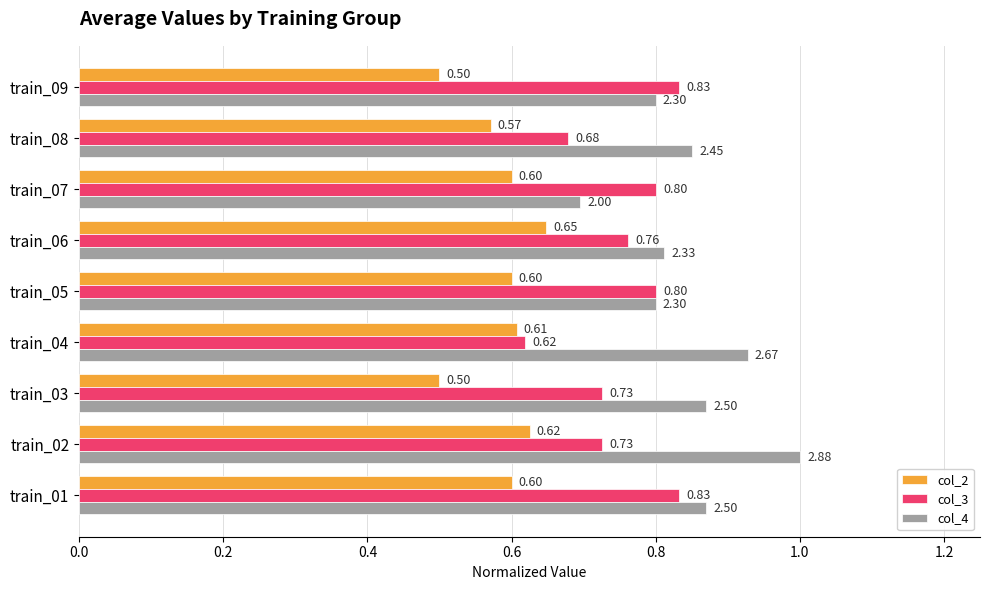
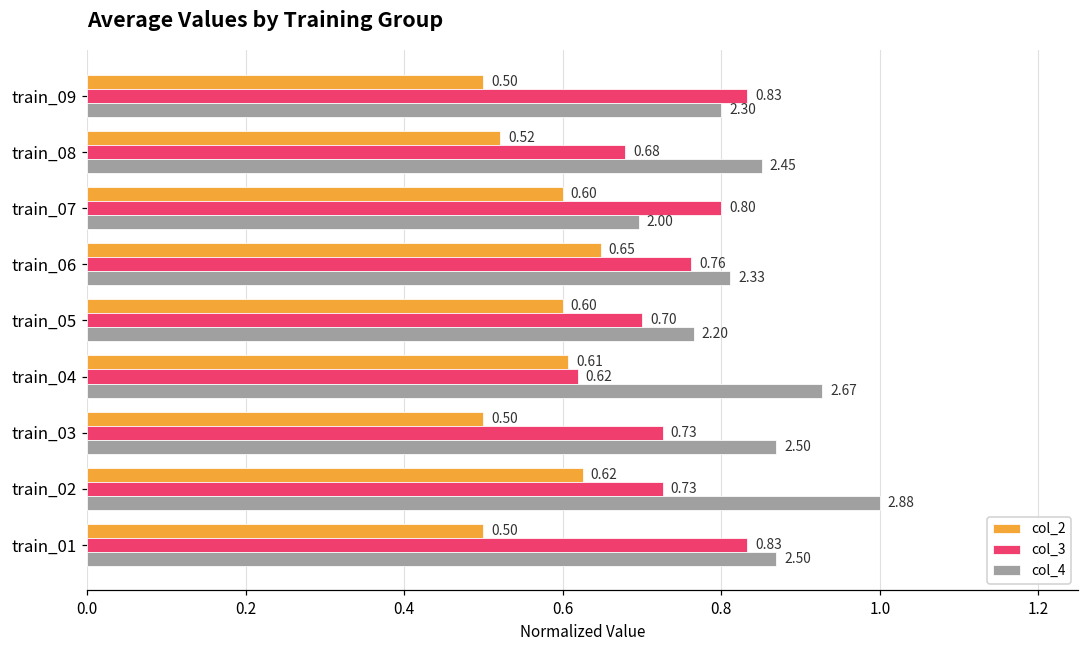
col_2, train_08: 0.57 -> 0.52
col_3, train_05: 0.80 -> 0.70
col_4, train_05: 2.30 -> 2.20
col_2, train_01: 0.60 -> 0.50
